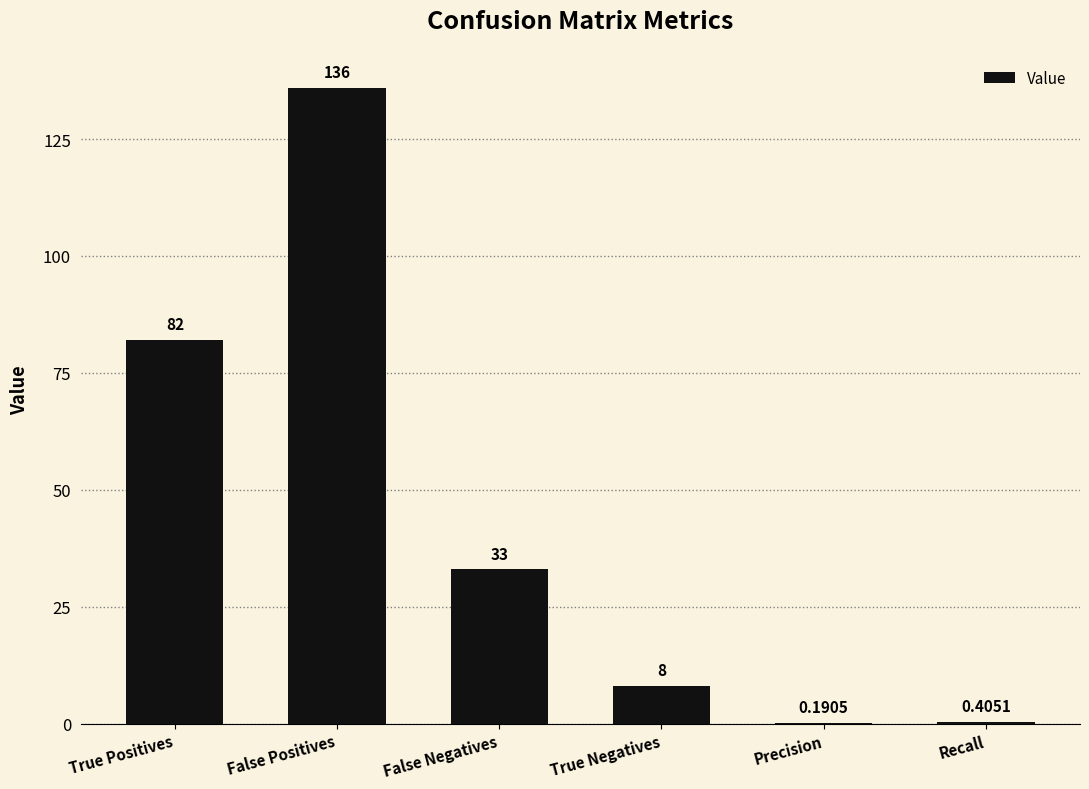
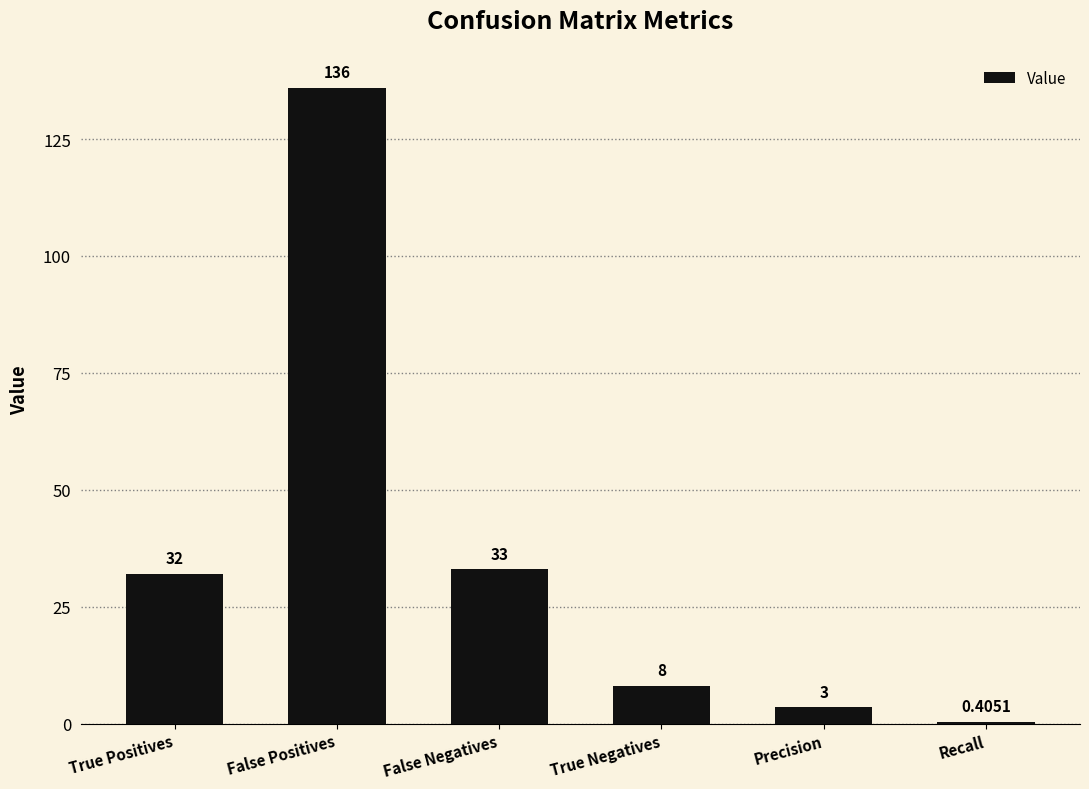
True Positives: 82 -> 32
Precision: 0.1905 -> 3
